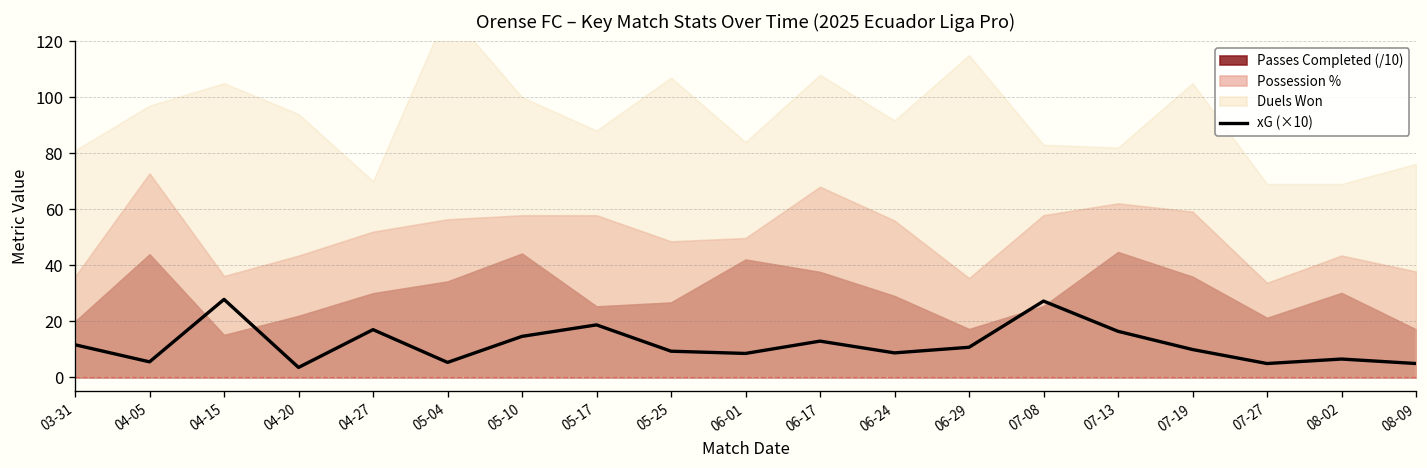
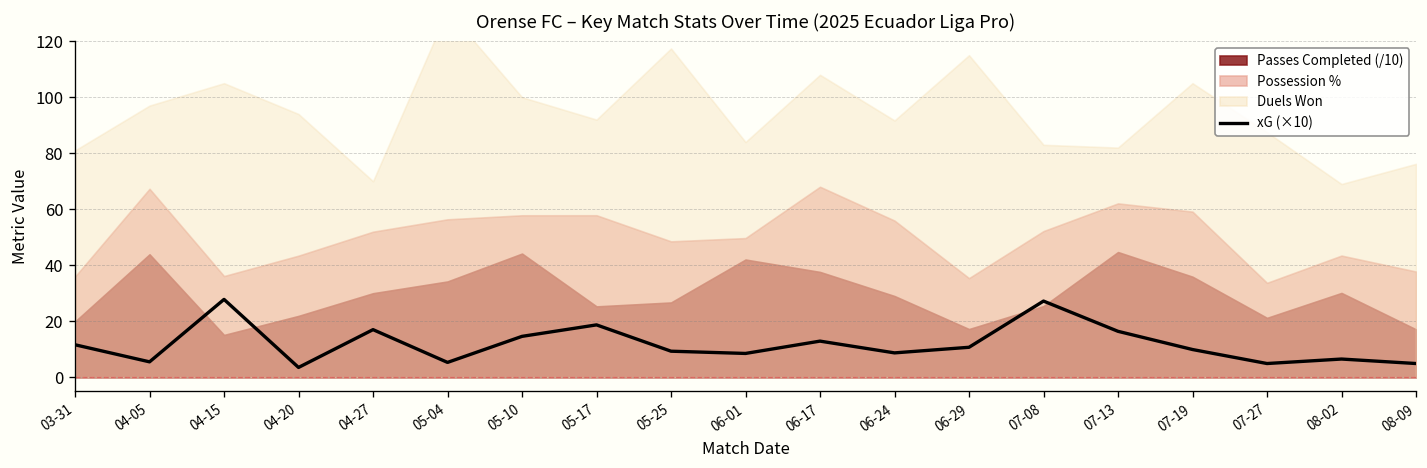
Possession %, 04-05: 73 -> 67
Duels Won, 05-17: 88 -> 92
Duels Won, 05-25: 107 -> 117
Possession %, 07-08: 58 -> 52
Duels Won, 07-27: 69 -> 88
